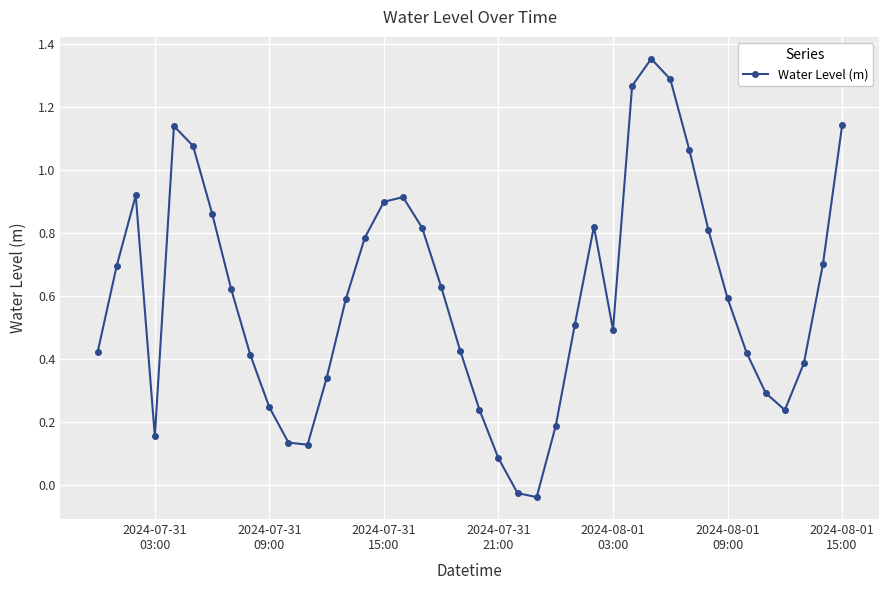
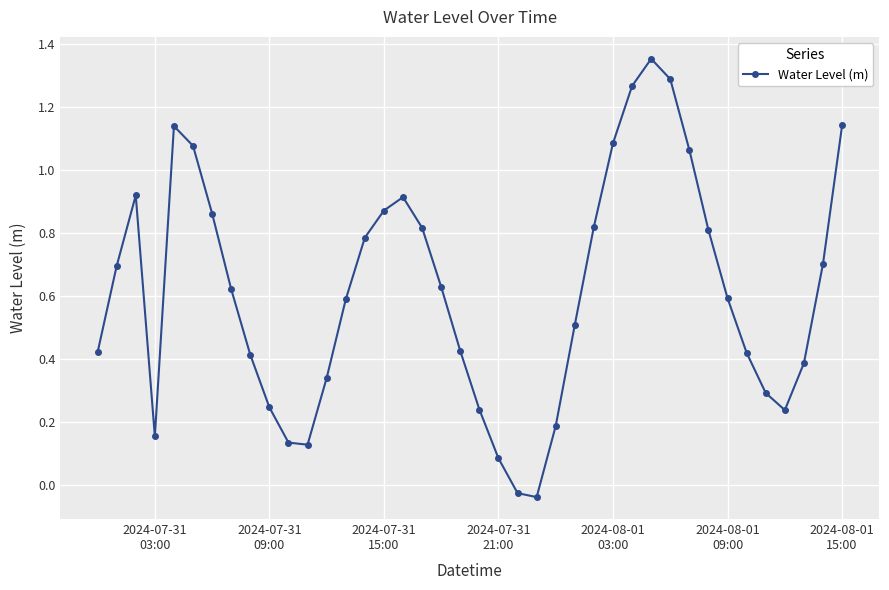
2024-07-31 15:00: 0.90 -> 0.87
2024-08-01 03:00: 0.49 -> 1.09
